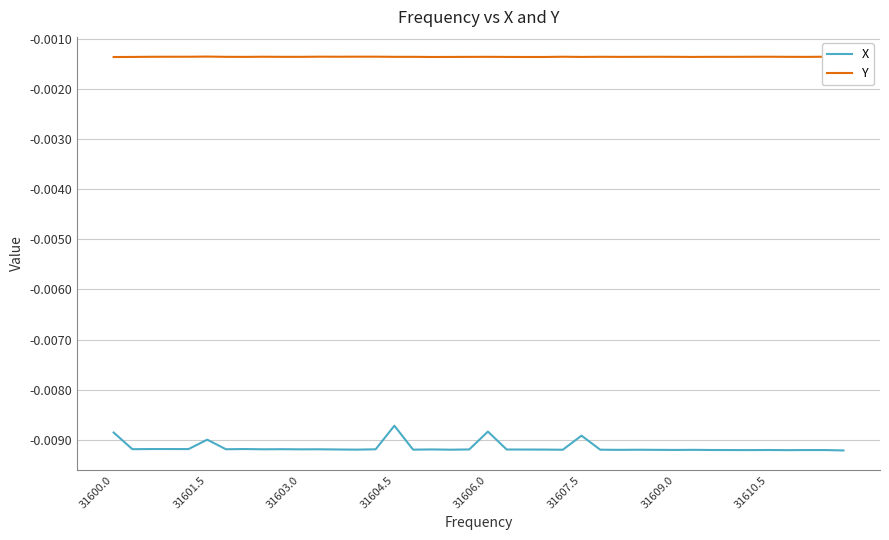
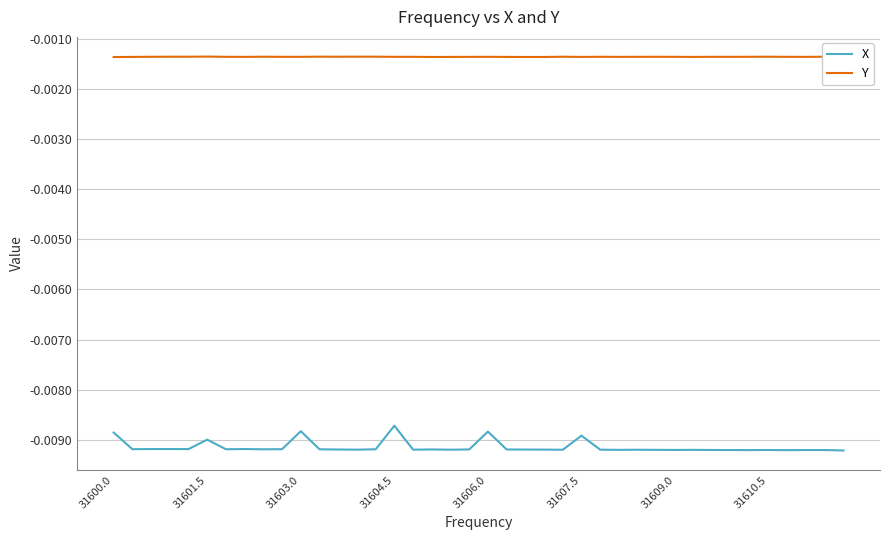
X, 31603.0: -0.0092 -> -0.0088
